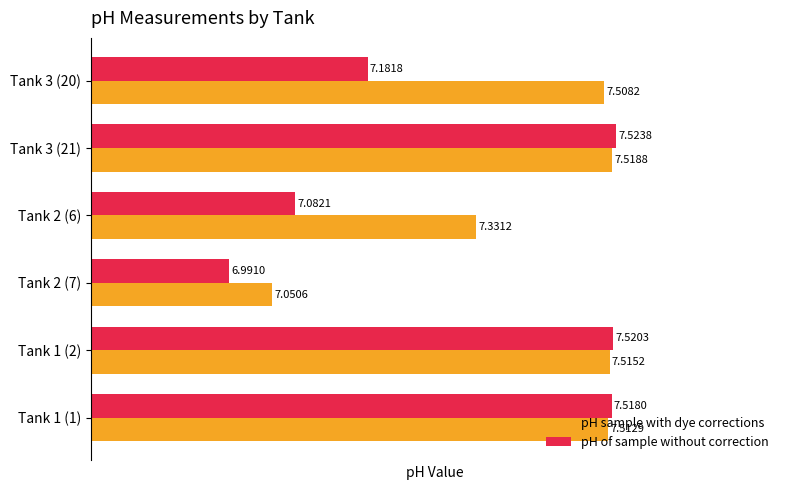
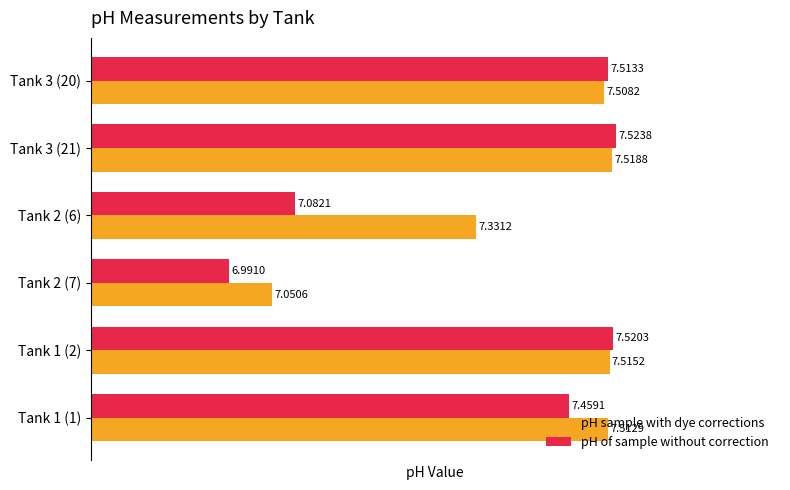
pH of sample without correction, Tank 3 (20): 7.1818 -> 7.5133
pH of sample without correction, Tank 1 (1): 7.5180 -> 7.4591
